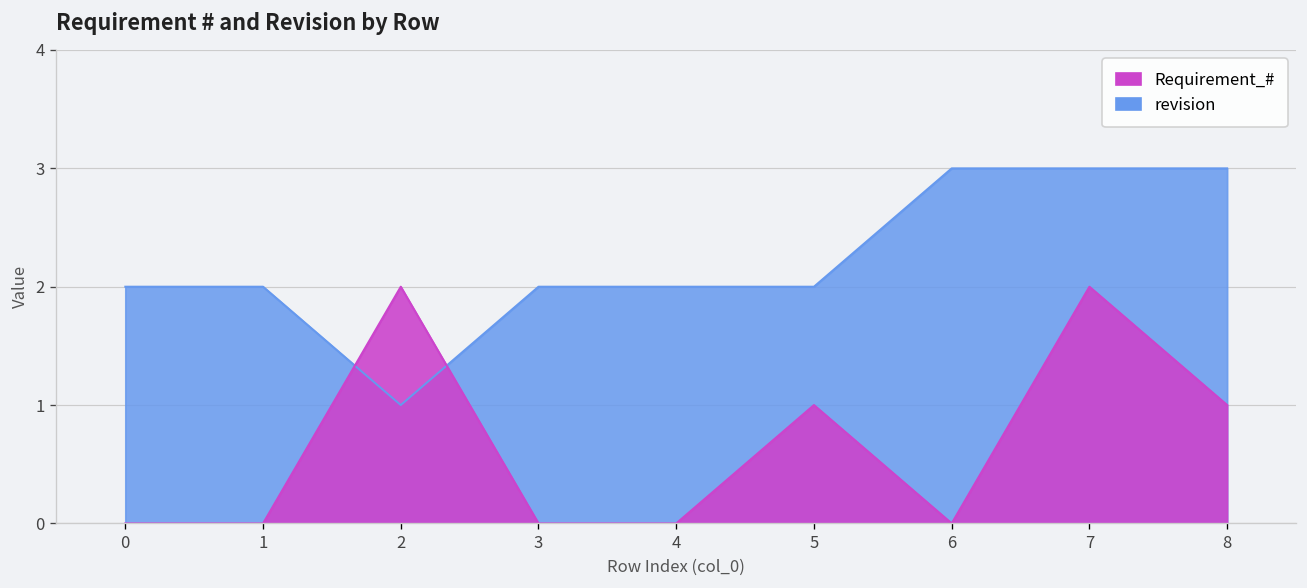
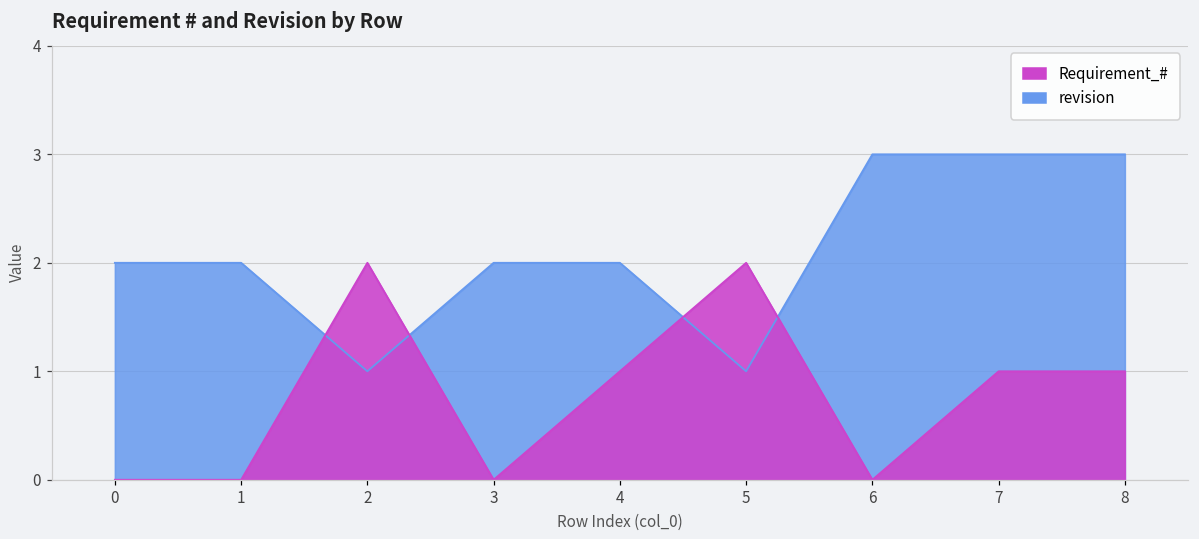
Requirement_#, 4: 0 -> 1
revision, 5: 2 -> 1
Requirement_#, 5: 1 -> 2
Requirement_#, 7: 2 -> 1
